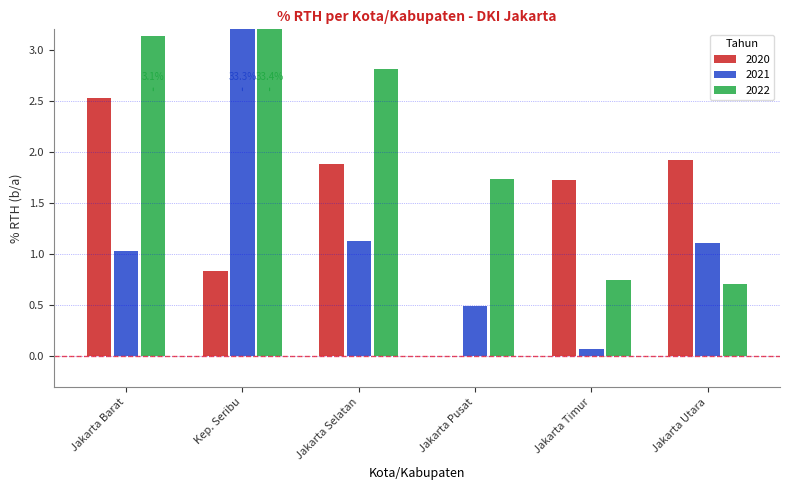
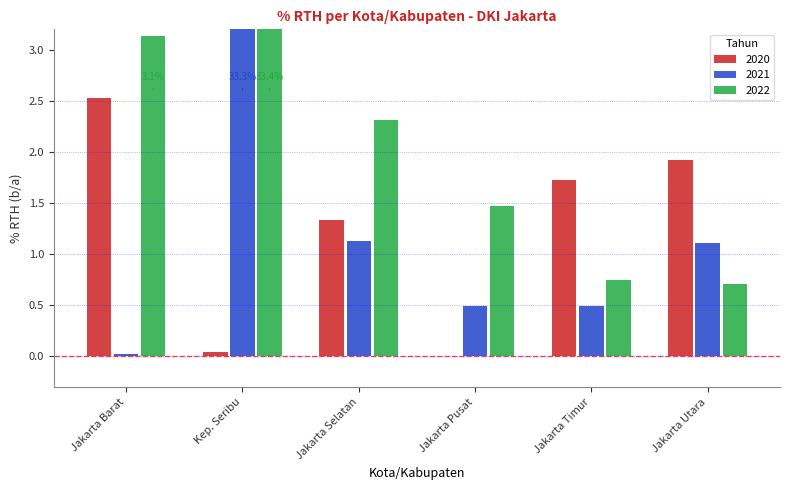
2021, Jakarta Barat: 1.03 -> 0.02
2020, Kep. Seribu: 0.84 -> 0.04
2020, Jakarta Selatan: 1.88 -> 1.33
2022, Jakarta Selatan: 2.81 -> 2.31
2022, Jakarta Pusat: 1.74 -> 1.47
2021, Jakarta Timur: 0.07 -> 0.49
